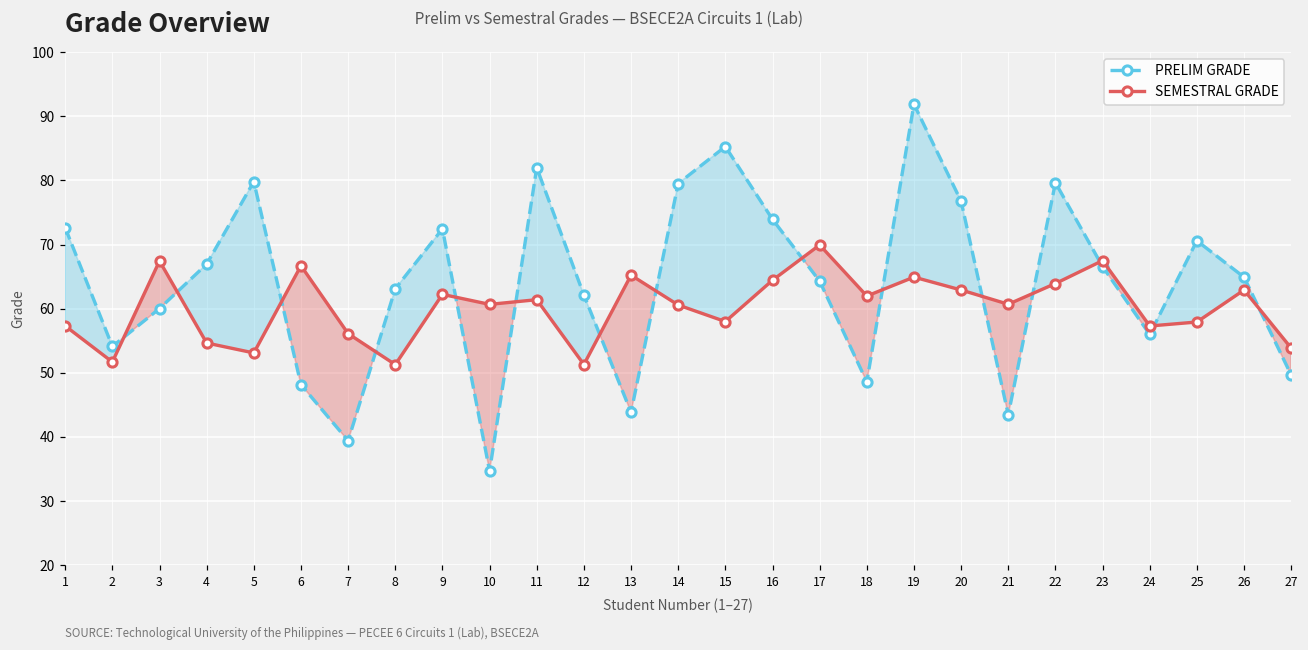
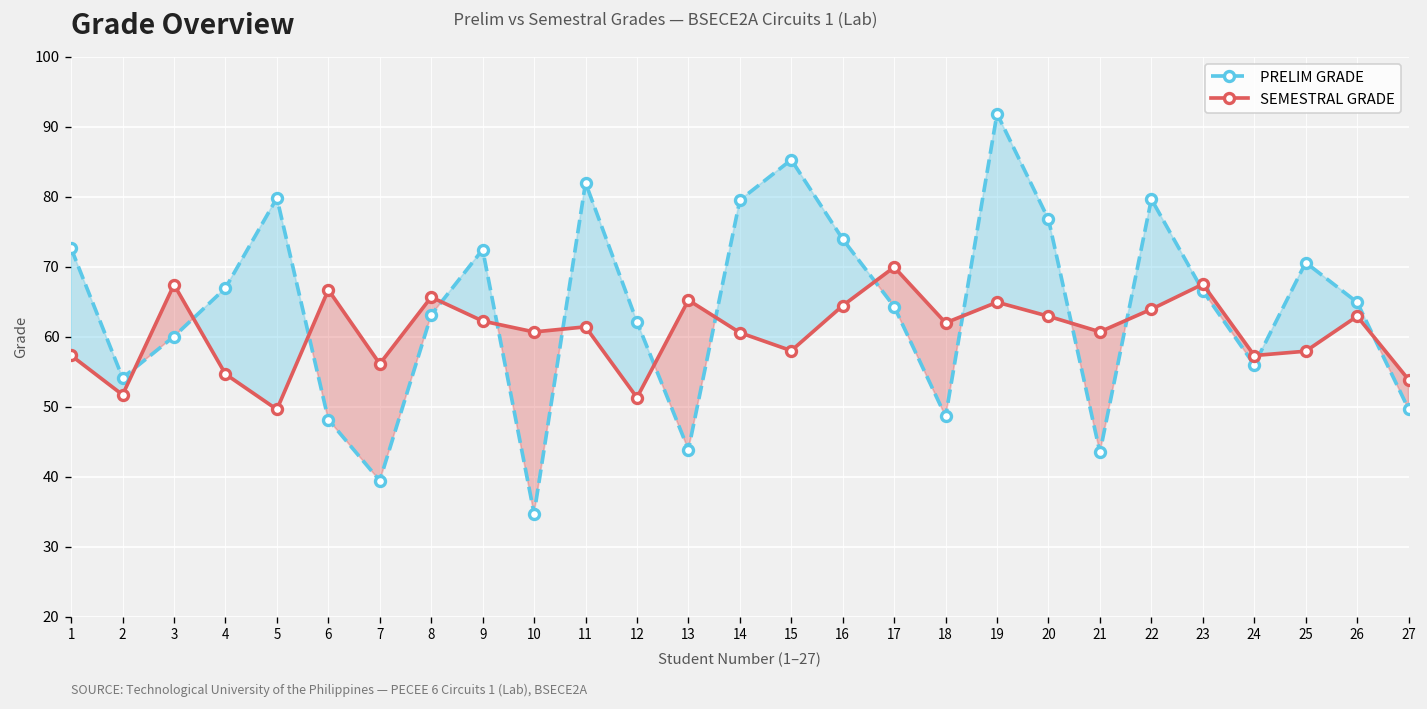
SEMESTRAL GRADE, 5: 53 -> 50
SEMESTRAL GRADE, 8: 51 -> 66
